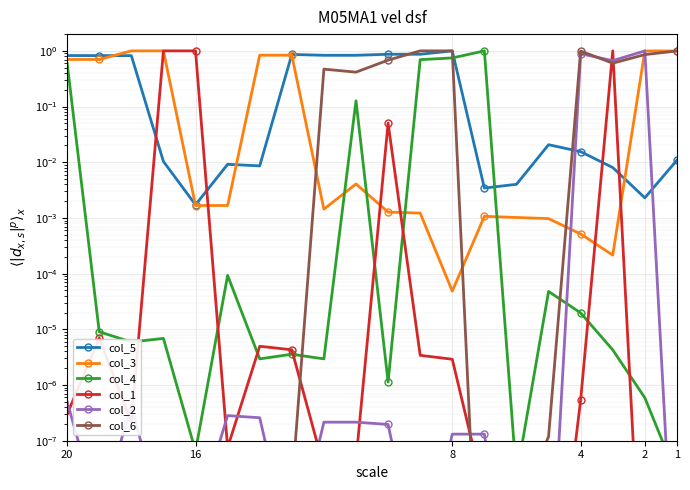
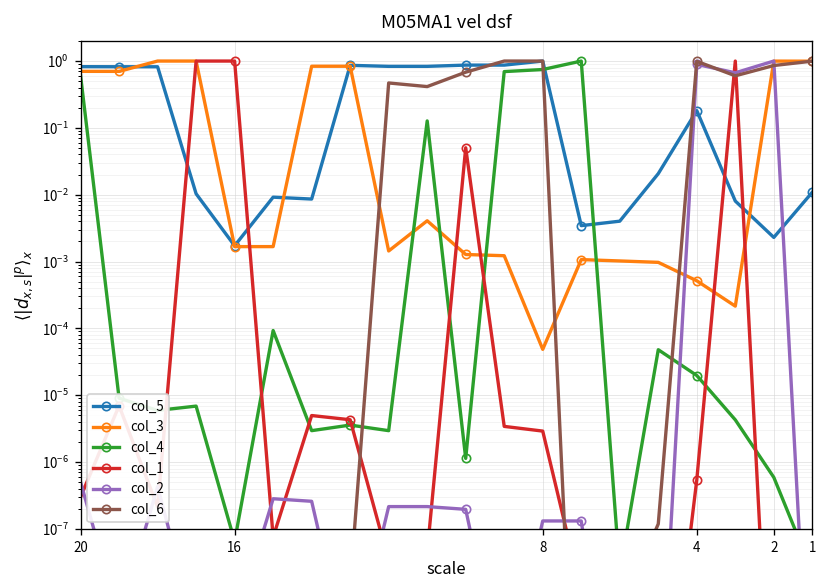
col_5, 4: 0.015 -> 0.18
